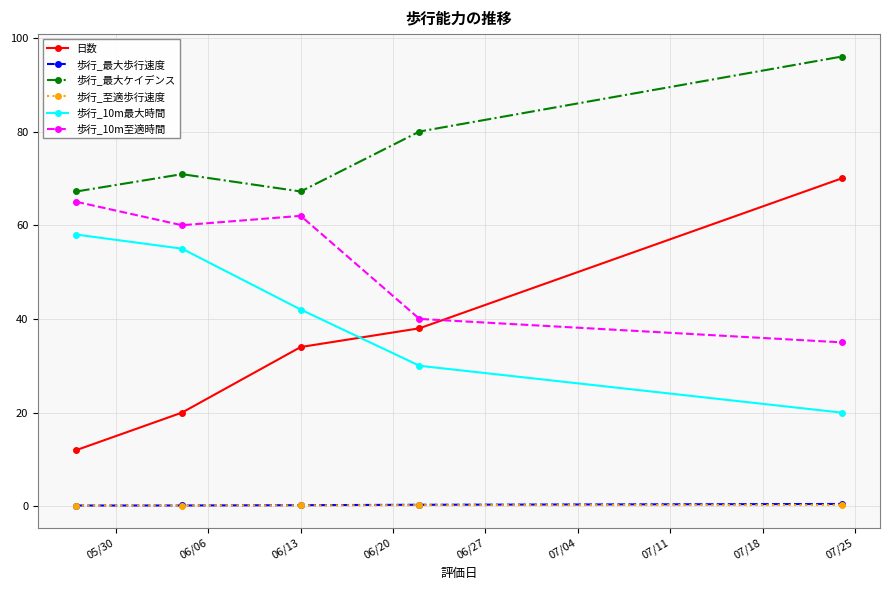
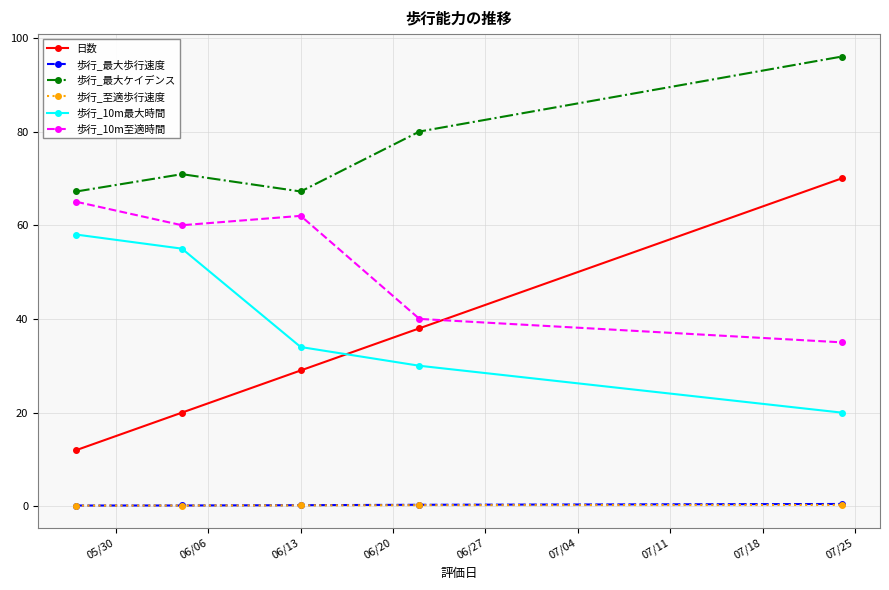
日数, 06/13: 34 -> 29
歩行_10m最大時間, 06/13: 42 -> 34
